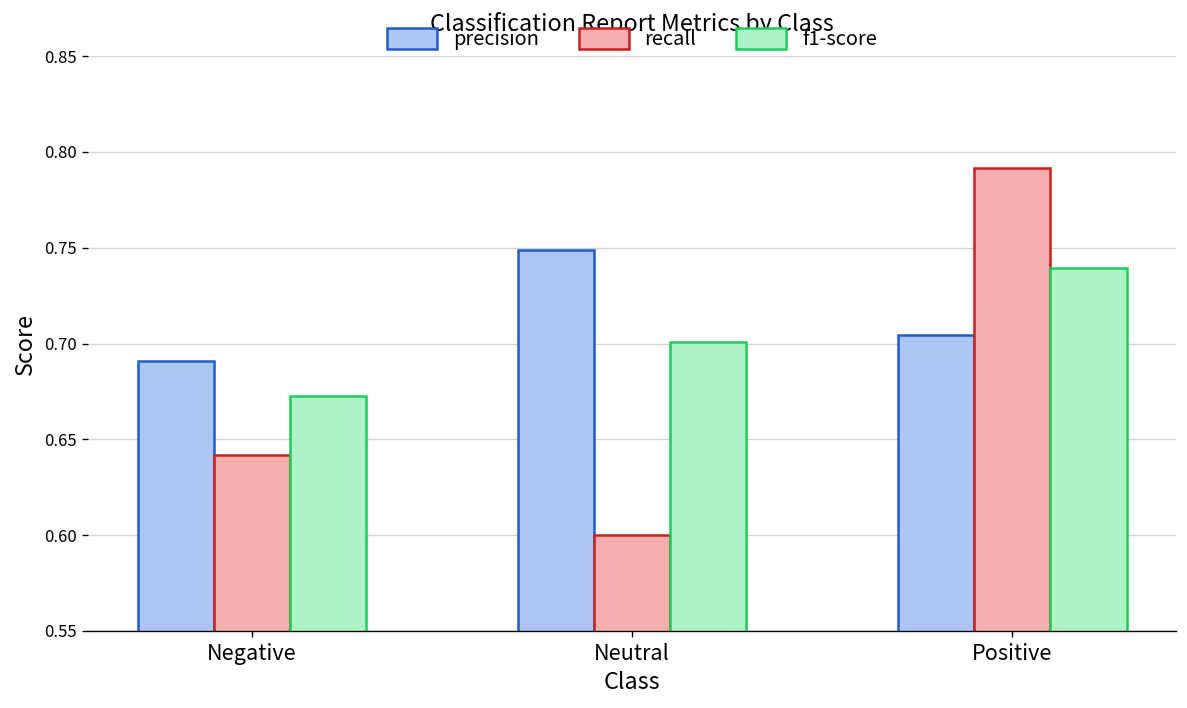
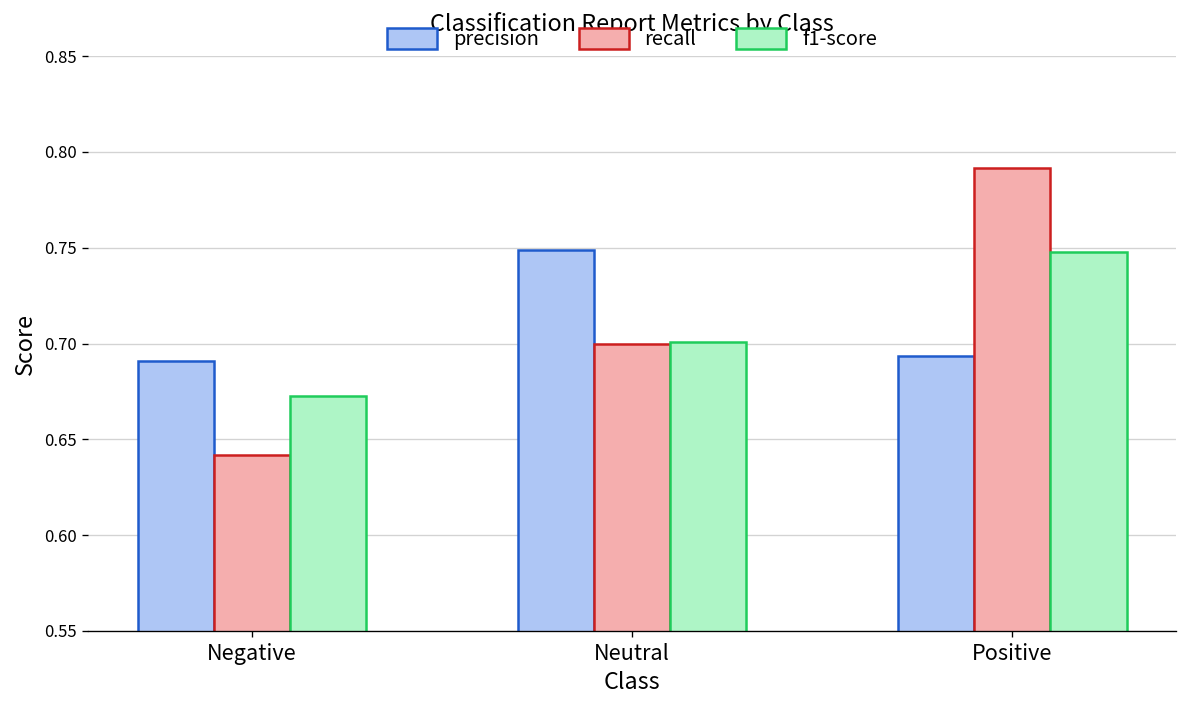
recall, Neutral: 0.6 -> 0.7
precision, Positive: 0.705 -> 0.693
f1-score, Positive: 0.739 -> 0.748
